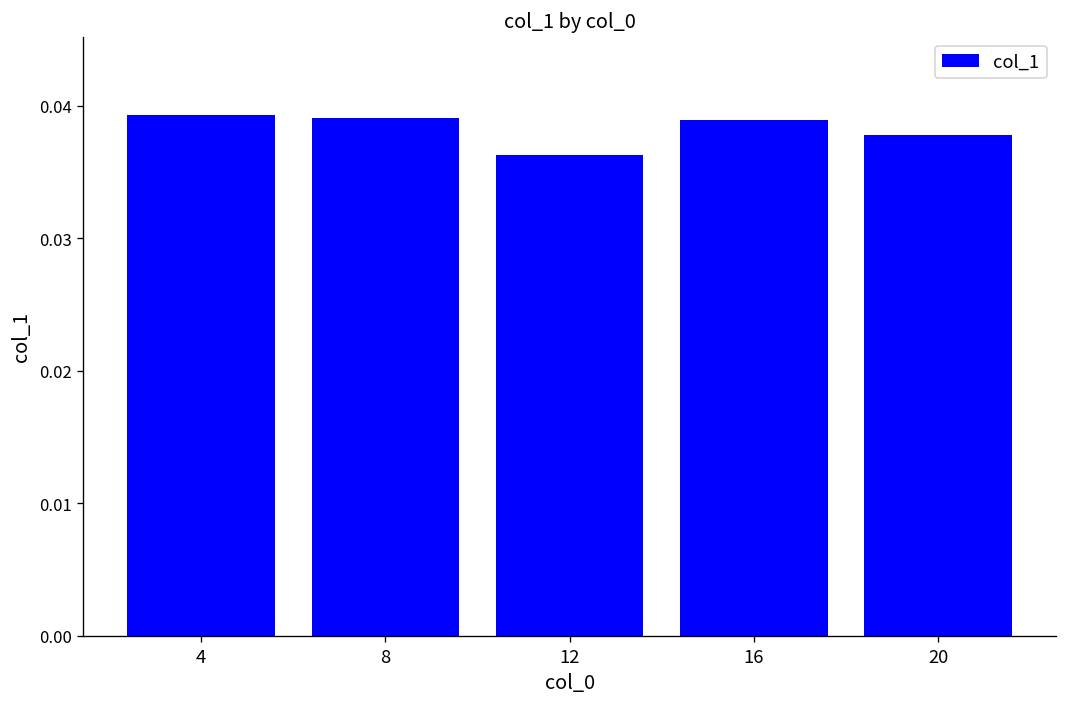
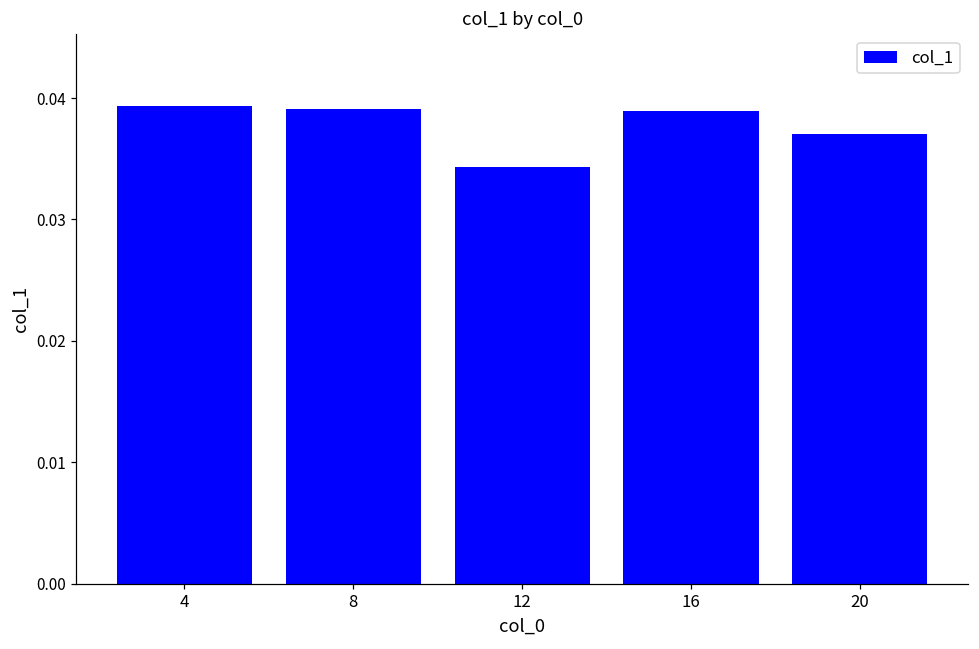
12: 0.0363 -> 0.0343
20: 0.0378 -> 0.0370
